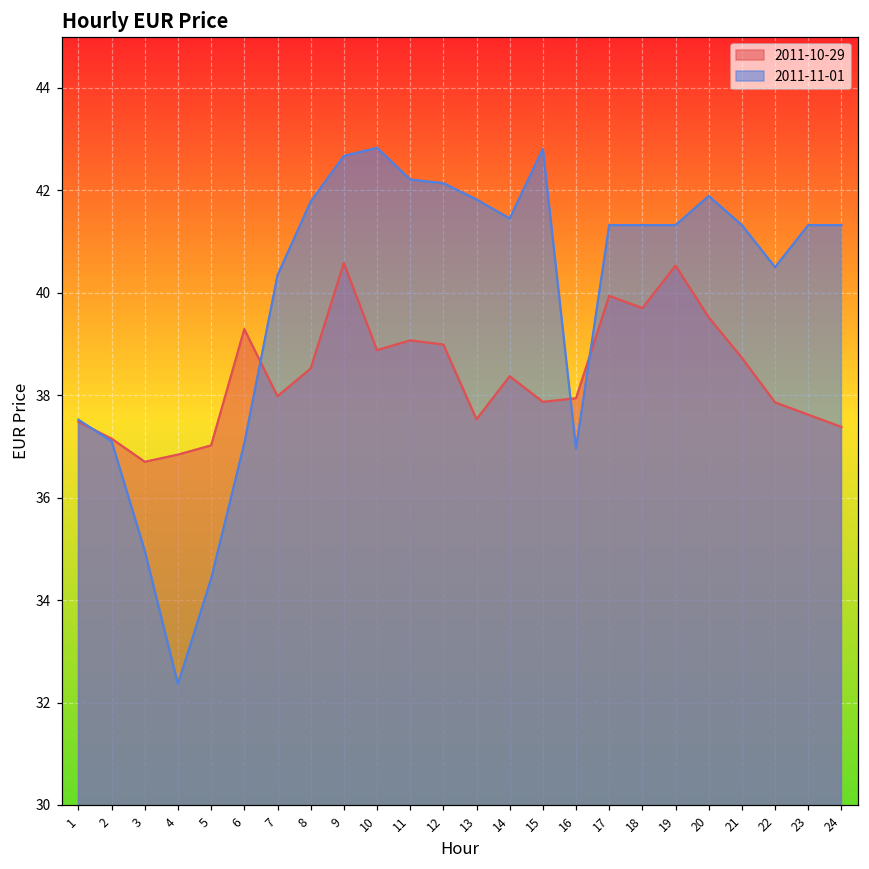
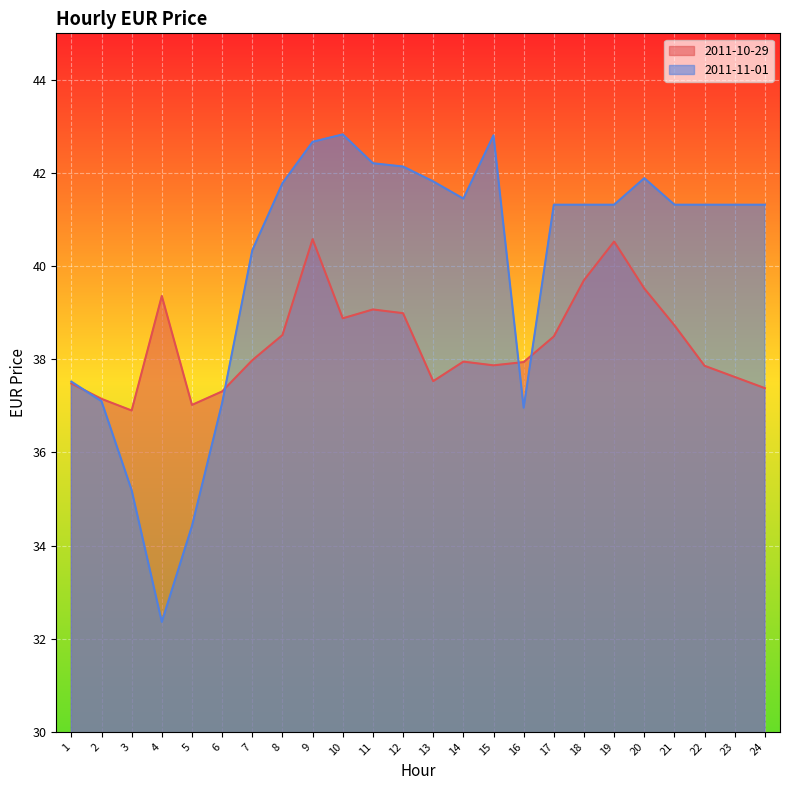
2011-10-29, 3: 36.7 -> 36.9
2011-11-01, 3: 35.0 -> 35.2
2011-10-29, 4: 36.8 -> 39.4
2011-10-29, 6: 39.3 -> 37.3
2011-10-29, 14: 38.4 -> 38.0
2011-10-29, 17: 39.9 -> 38.5
2011-11-01, 22: 40.5 -> 41.3
